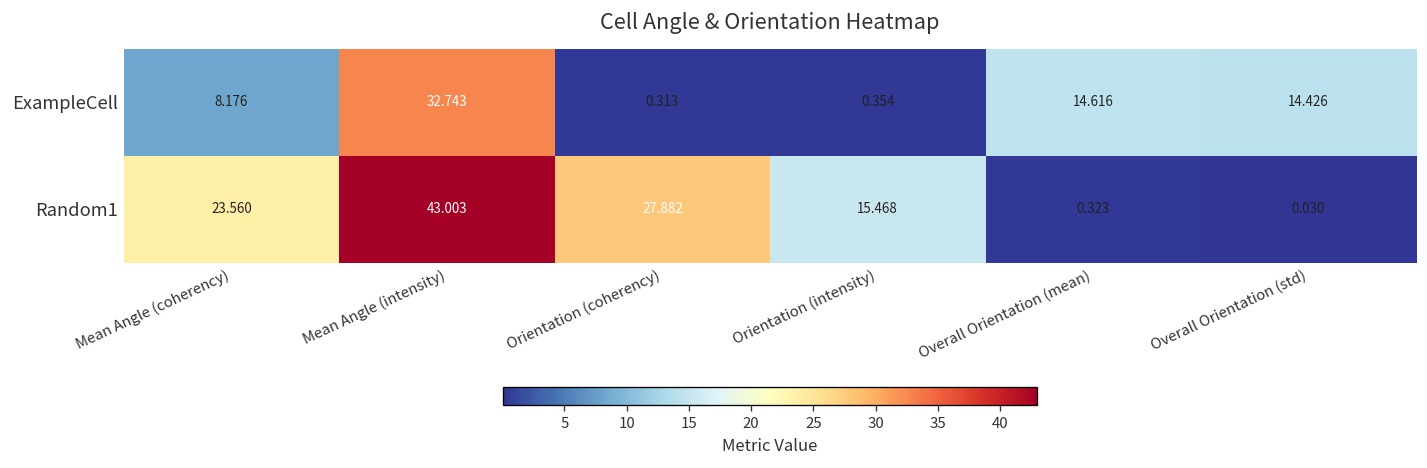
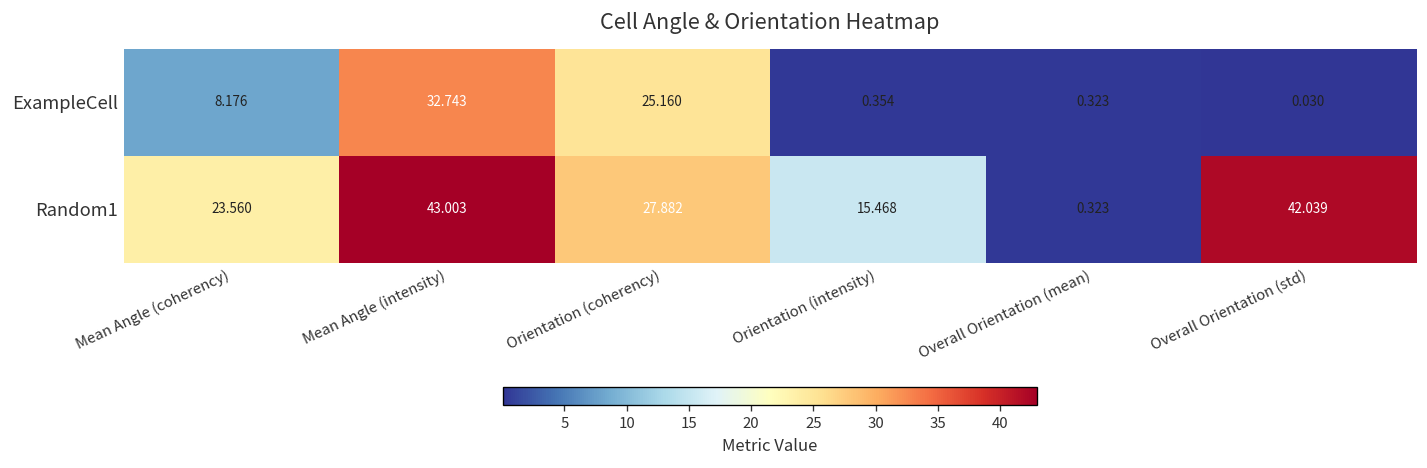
ExampleCell, Orientation (coherency): 0.313 -> 25.160
ExampleCell, Overall Orientation (mean): 14.616 -> 0.323
ExampleCell, Overall Orientation (std): 14.426 -> 0.030
Random1, Overall Orientation (std): 0.030 -> 42.039
